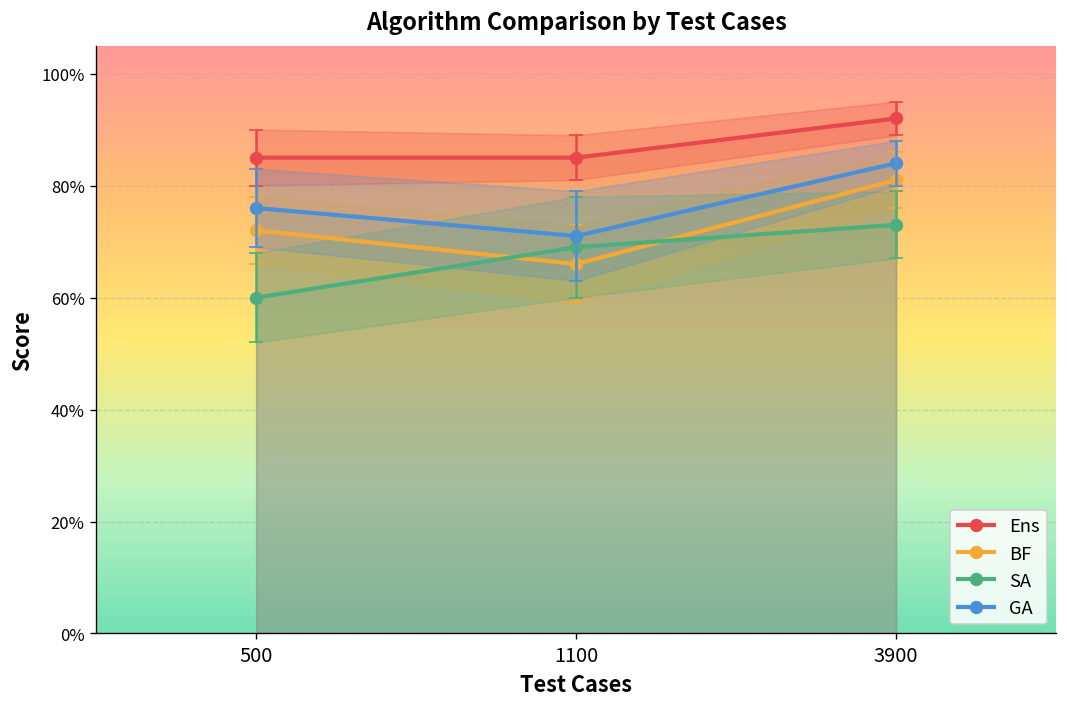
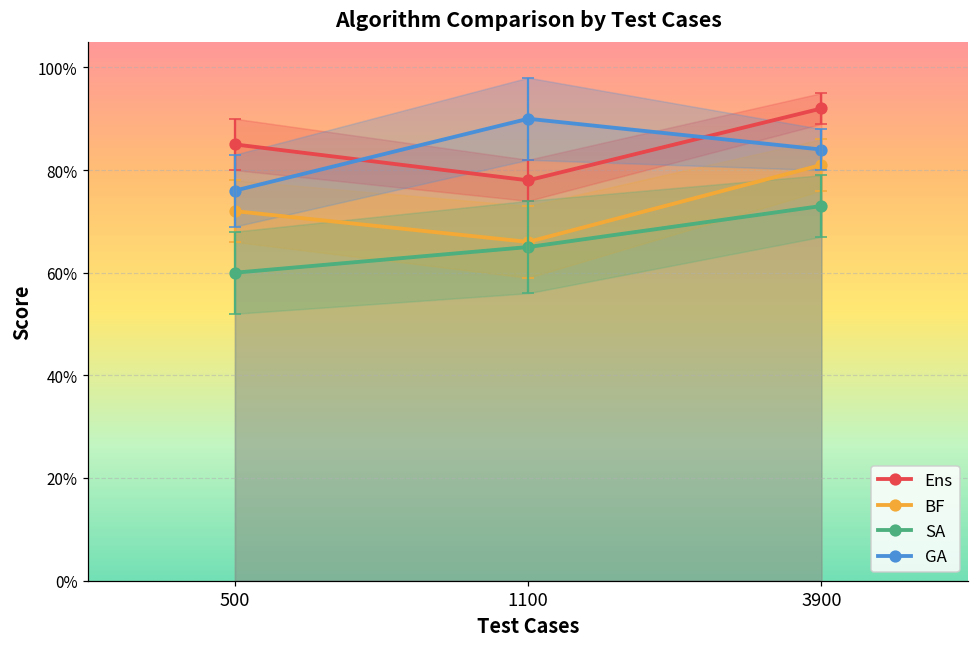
Ens, 1100: 85% -> 78%
SA, 1100: 69% -> 65%
GA, 1100: 71% -> 90%
